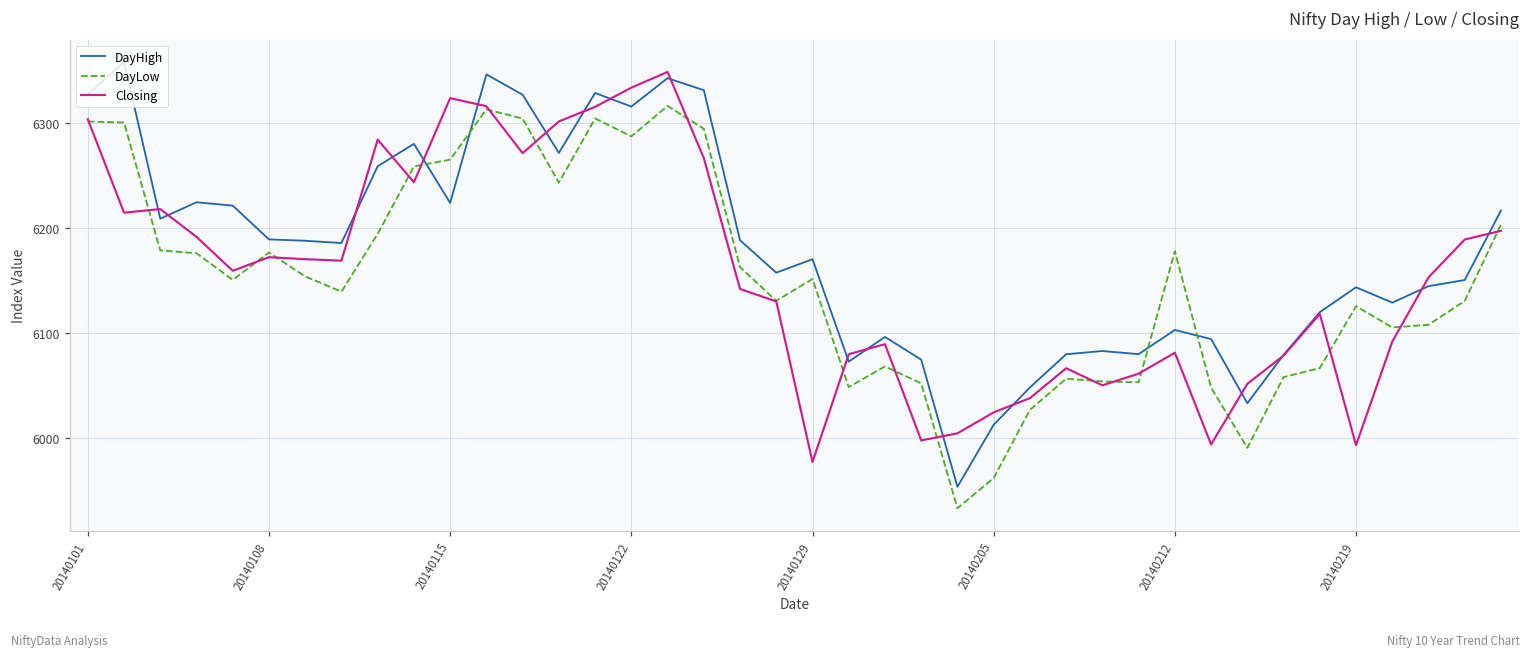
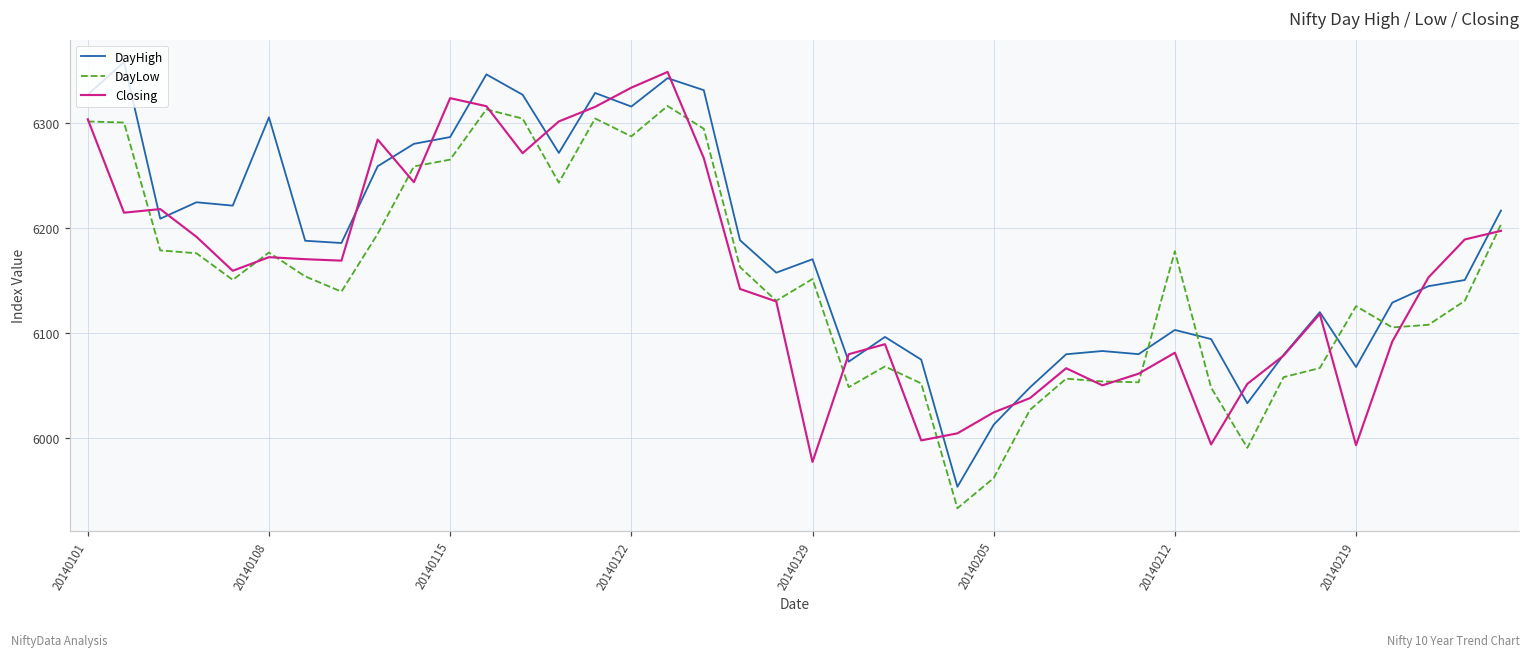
DayHigh, 20140108: 6190 -> 6310
DayHigh, 20140115: 6220 -> 6290
DayHigh, 20140219: 6140 -> 6070
